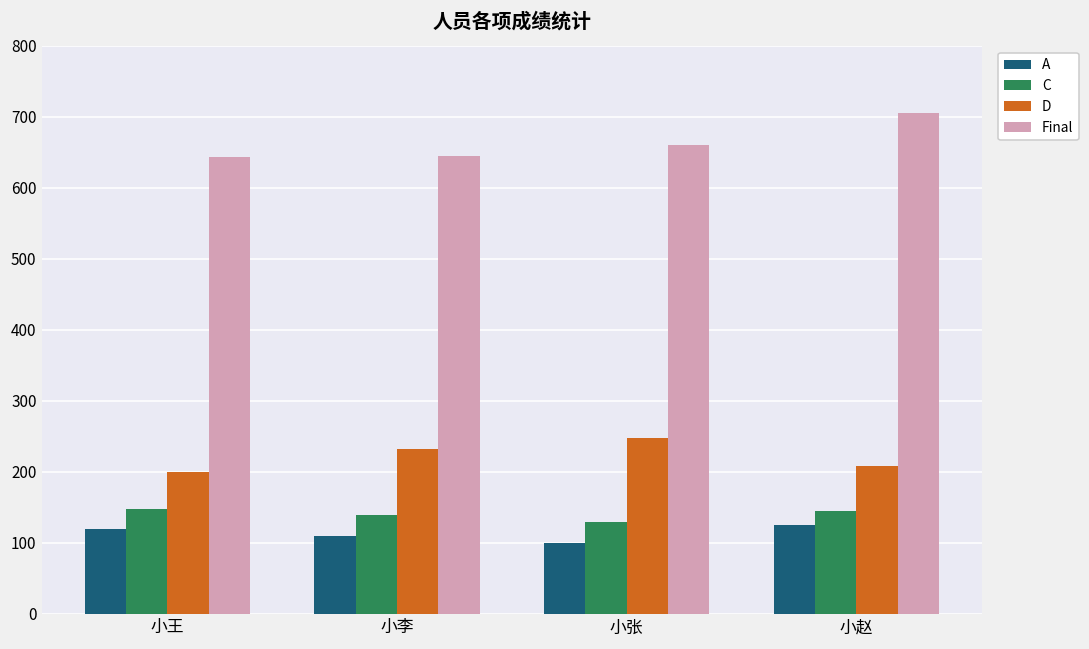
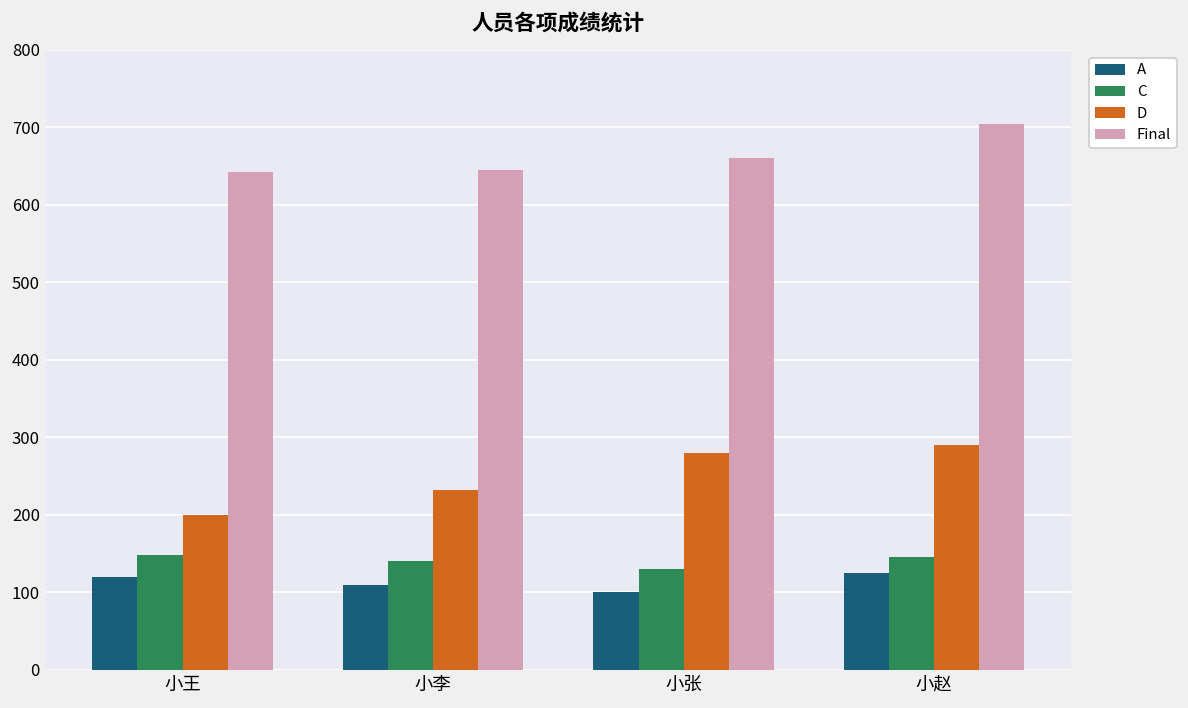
D, 小张: 250 -> 280
D, 小赵: 210 -> 290
